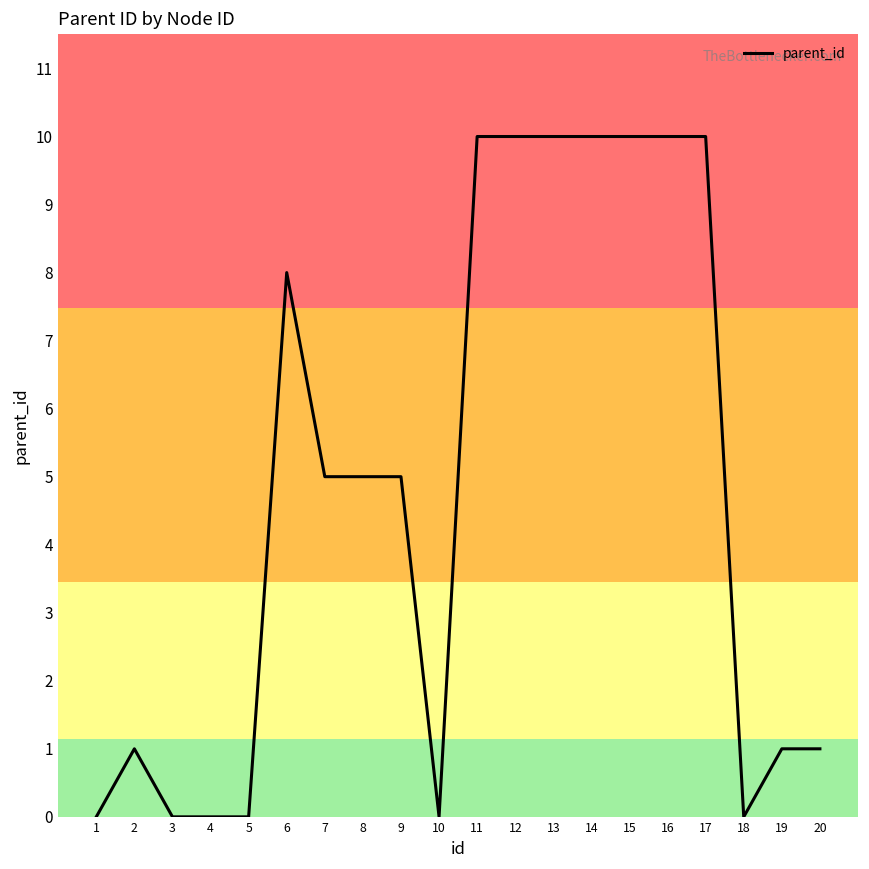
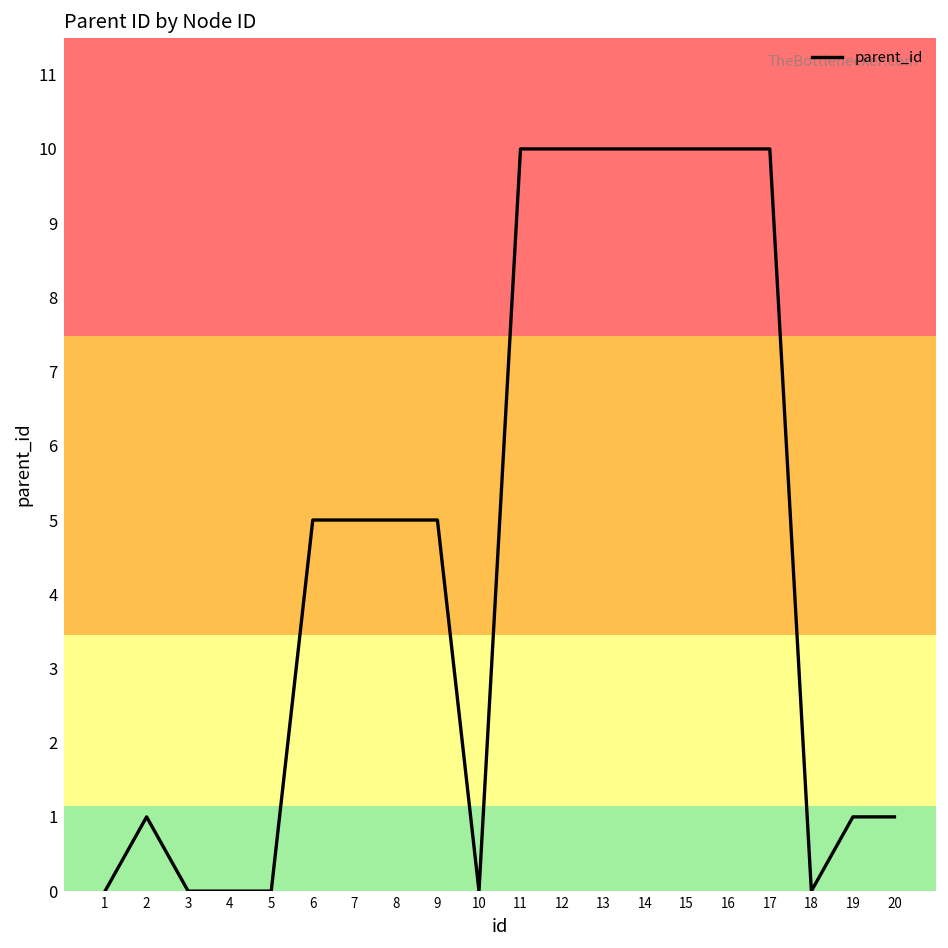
6: 8 -> 5
